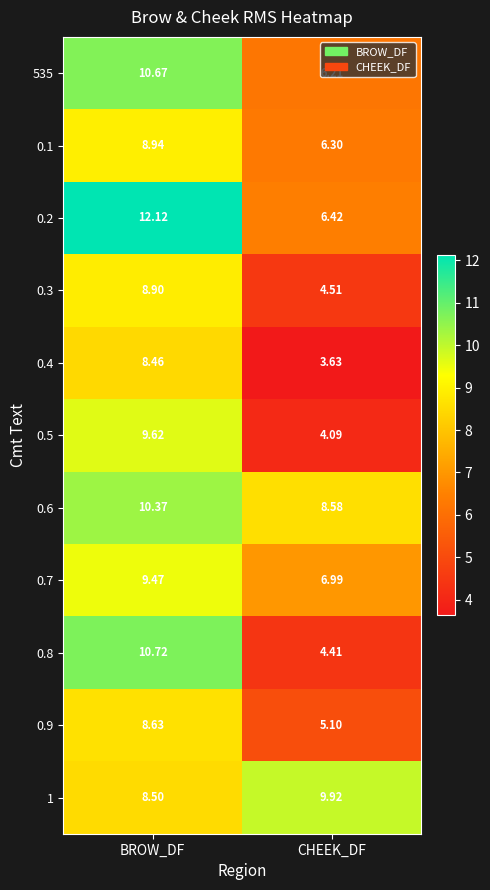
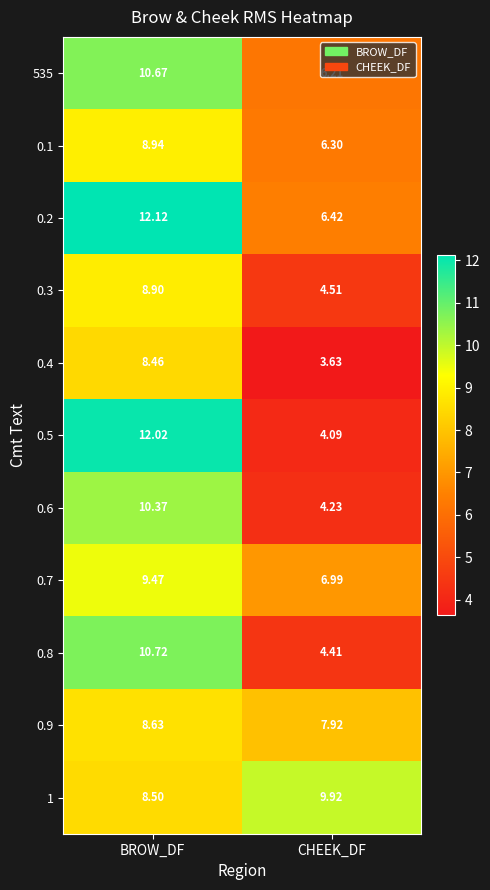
0.5, BROW_DF: 9.62 -> 12.02
0.6, CHEEK_DF: 8.58 -> 4.23
0.9, CHEEK_DF: 5.10 -> 7.92
